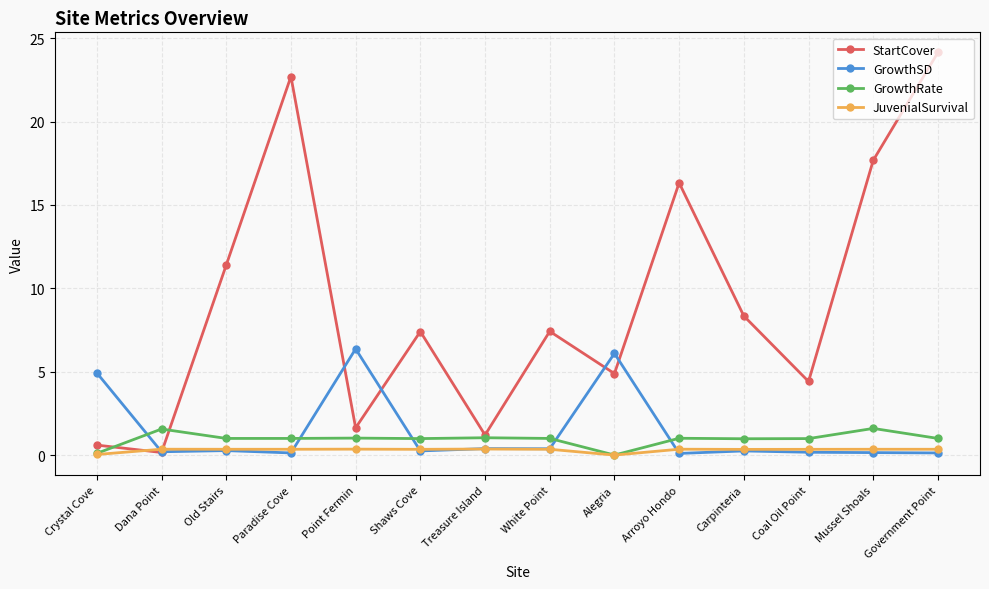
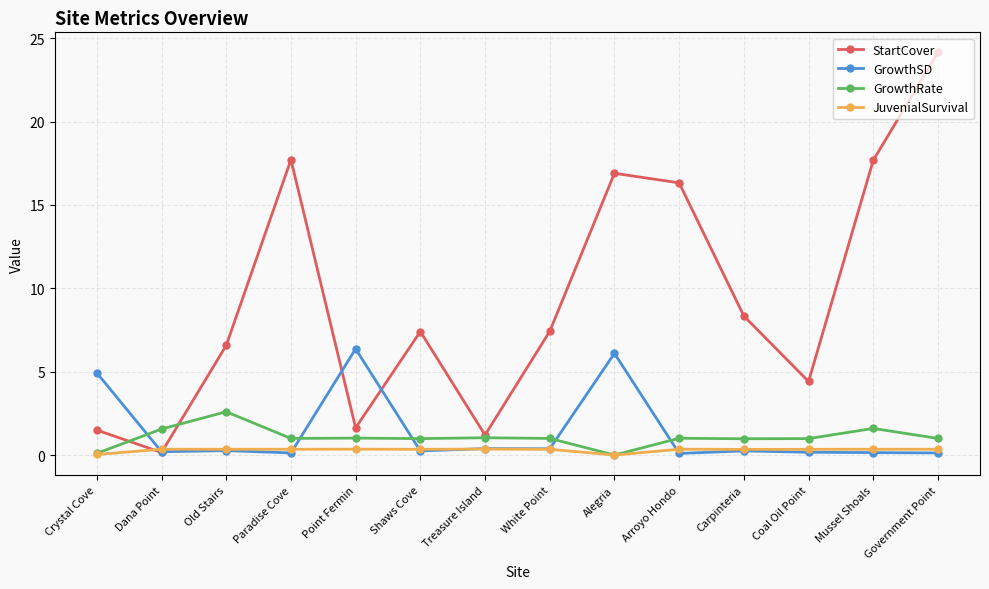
StartCover, Crystal Cove: 0.6 -> 1.5
StartCover, Old Stairs: 11.4 -> 6.6
GrowthRate, Old Stairs: 1.0 -> 2.6
StartCover, Paradise Cove: 22.7 -> 17.7
StartCover, Alegria: 4.9 -> 16.9
